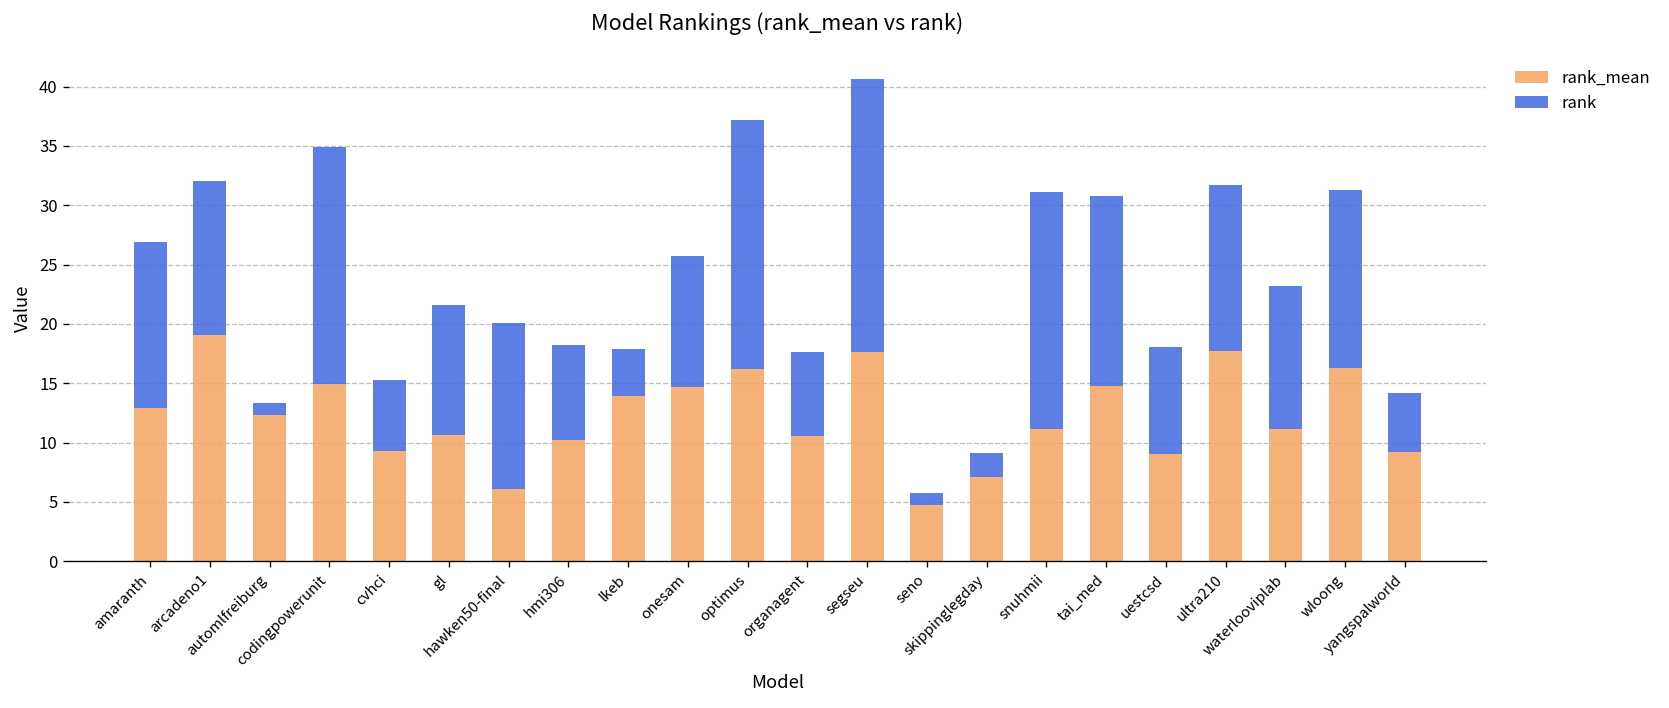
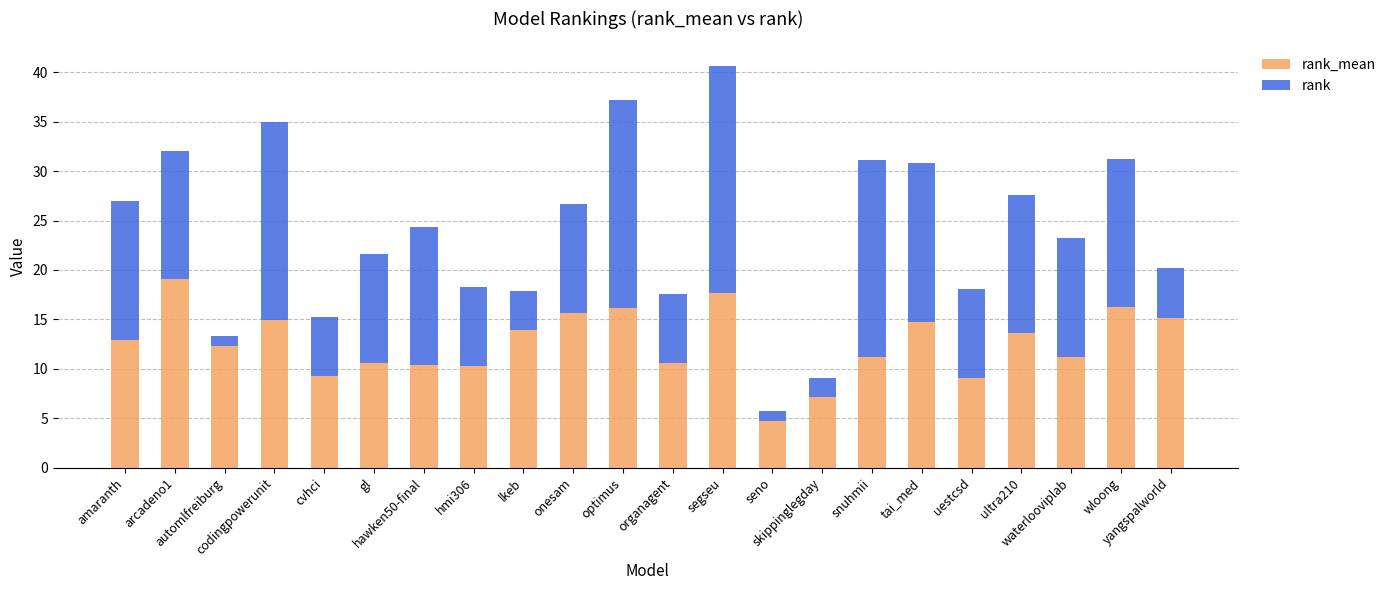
rank_mean, hawken50-final: 6 -> 10
rank_mean, onesam: 15 -> 16
rank_mean, ultra210: 18 -> 14
rank_mean, yangspalworld: 9 -> 15
